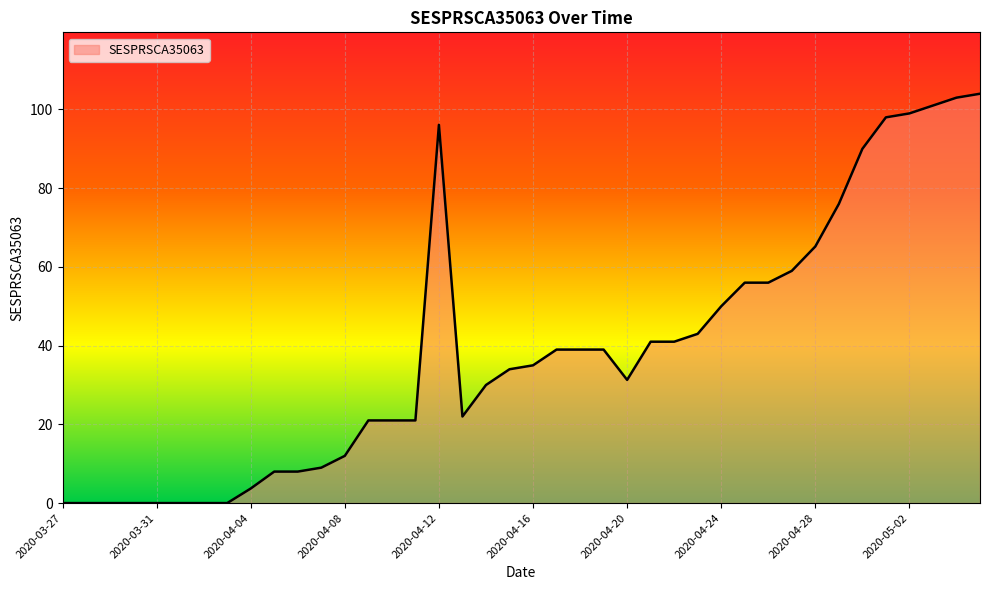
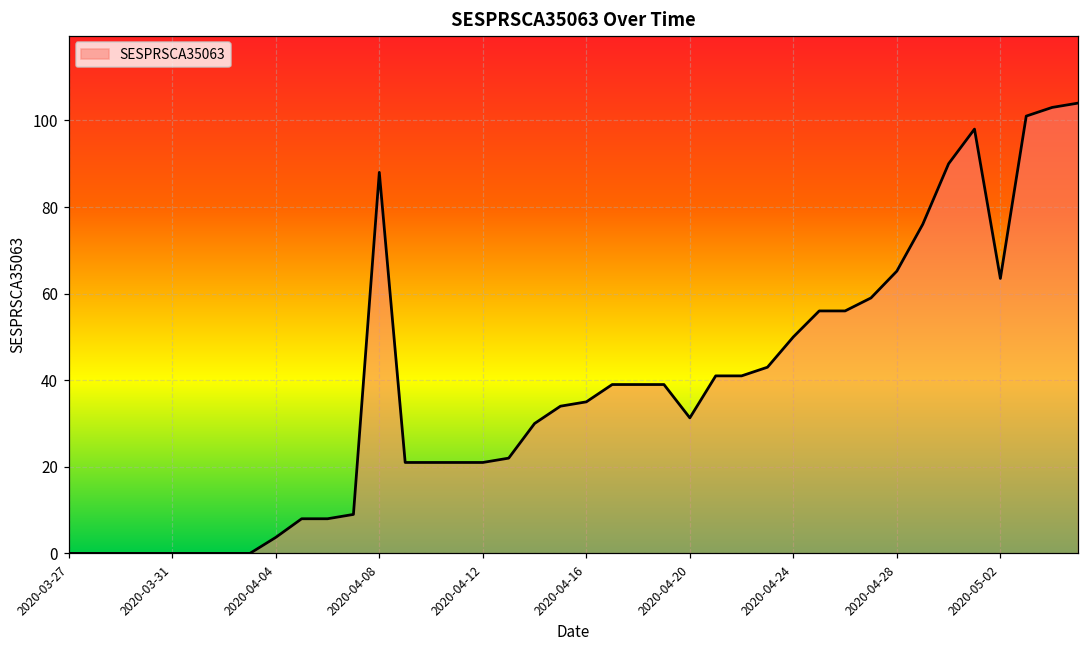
2020-04-08: 12 -> 88
2020-04-12: 96 -> 21
2020-05-02: 99 -> 64
